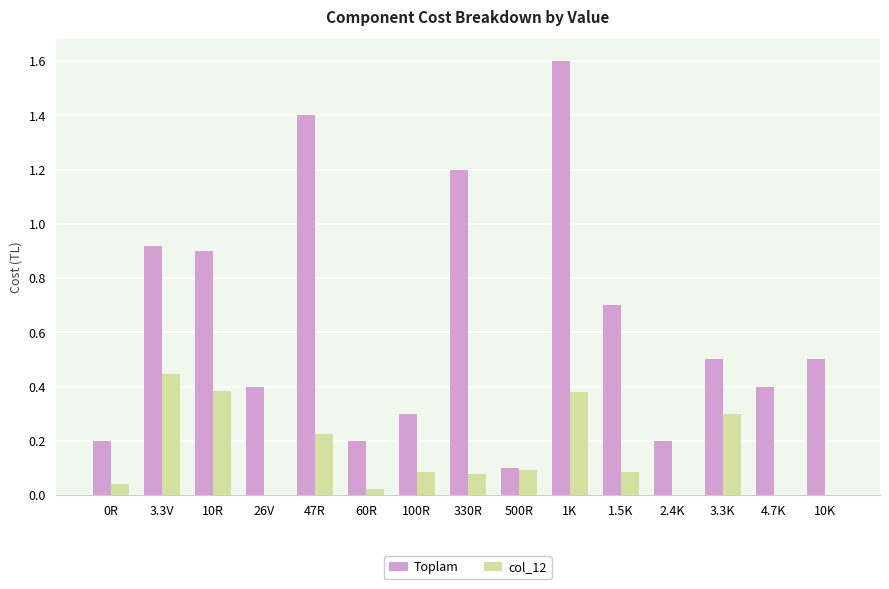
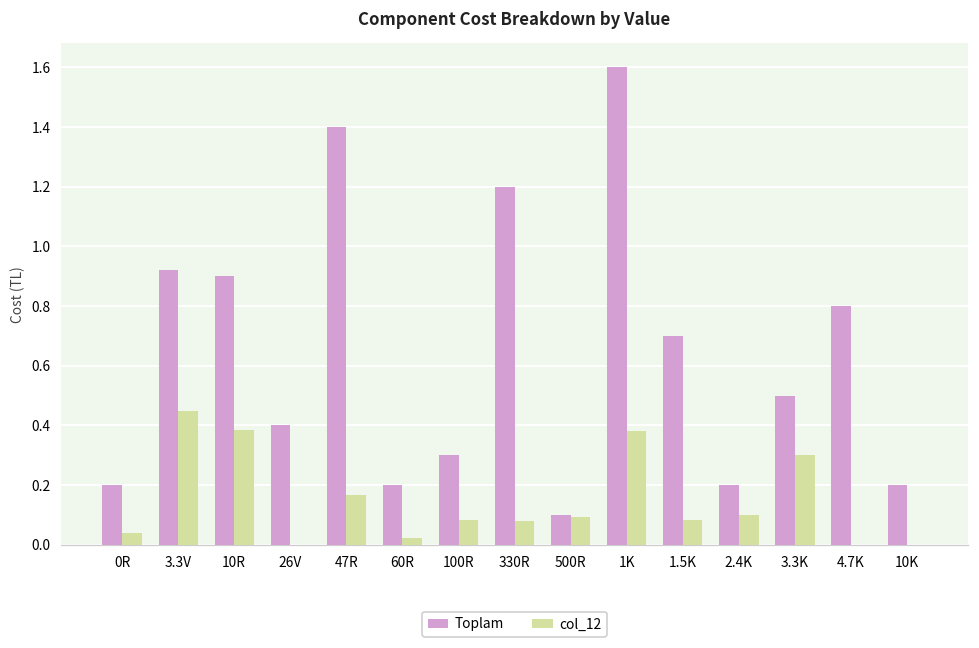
col_12, 47R: 0.22 -> 0.17
col_12, 2.4K: 0.0 -> 0.1
Toplam, 4.7K: 0.4 -> 0.8
Toplam, 10K: 0.5 -> 0.2
